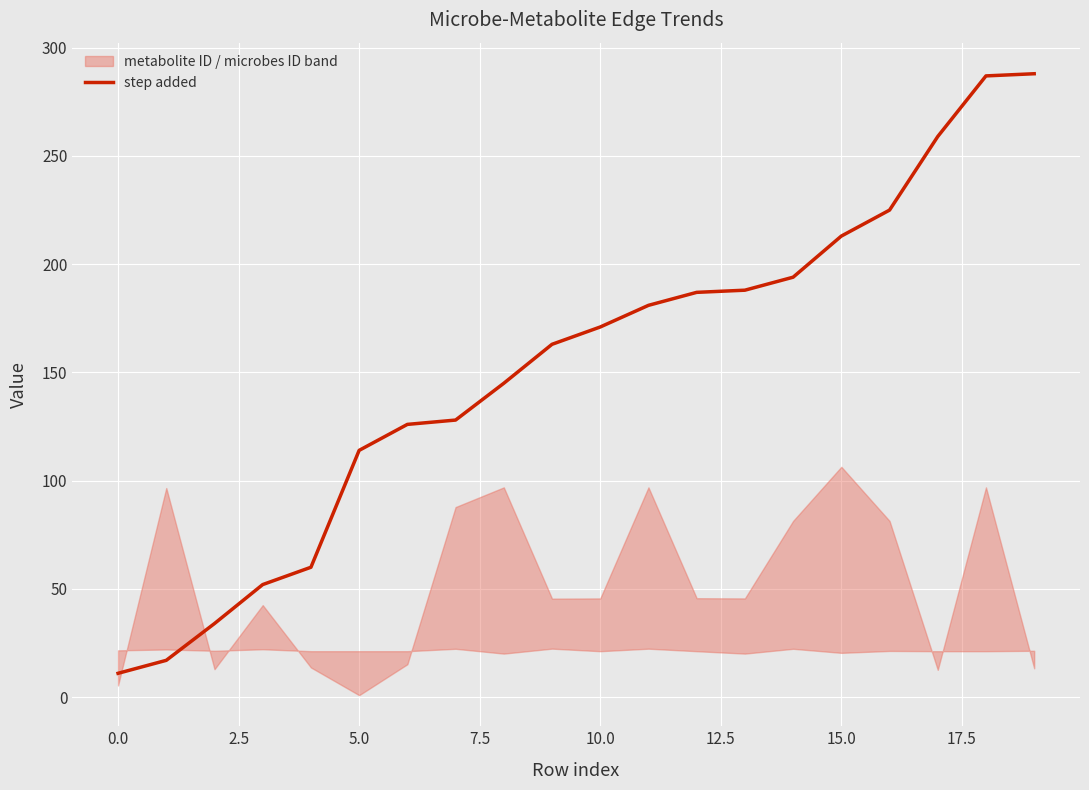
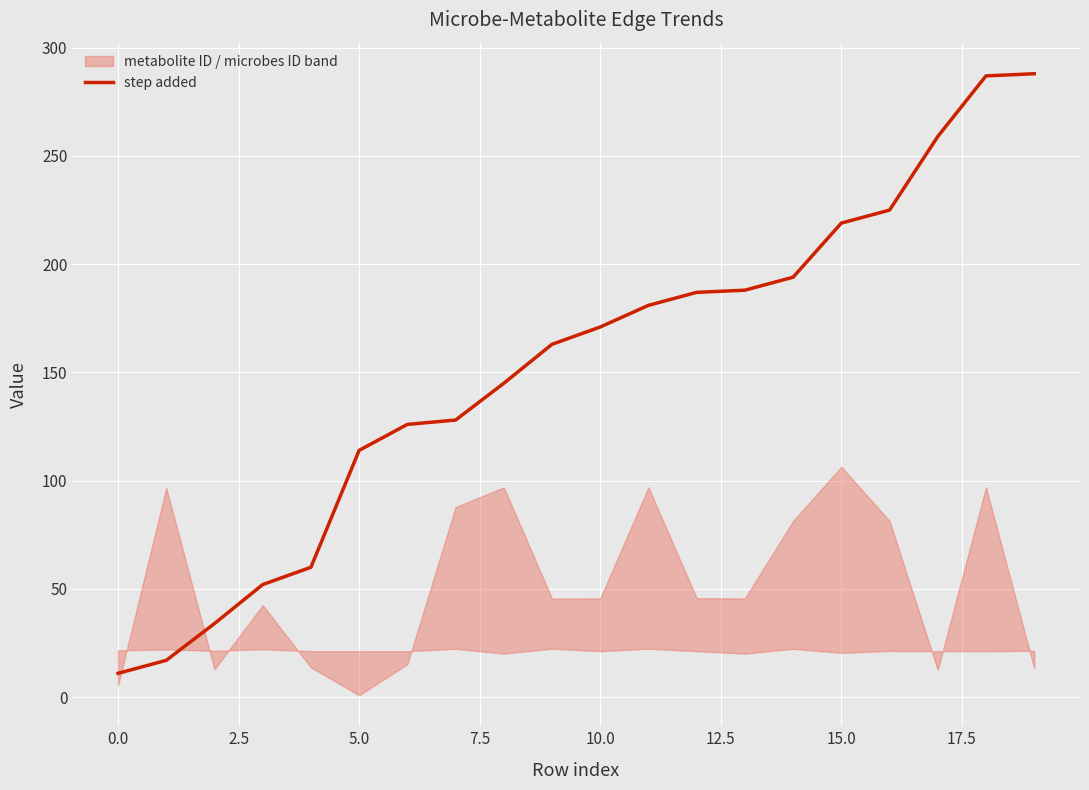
step added, 15.0: 213 -> 219
